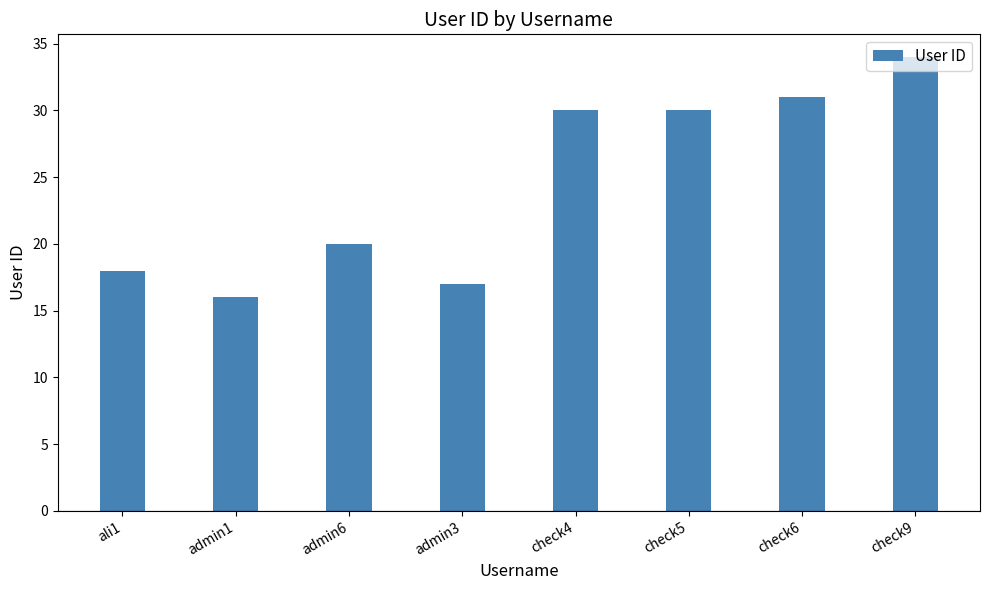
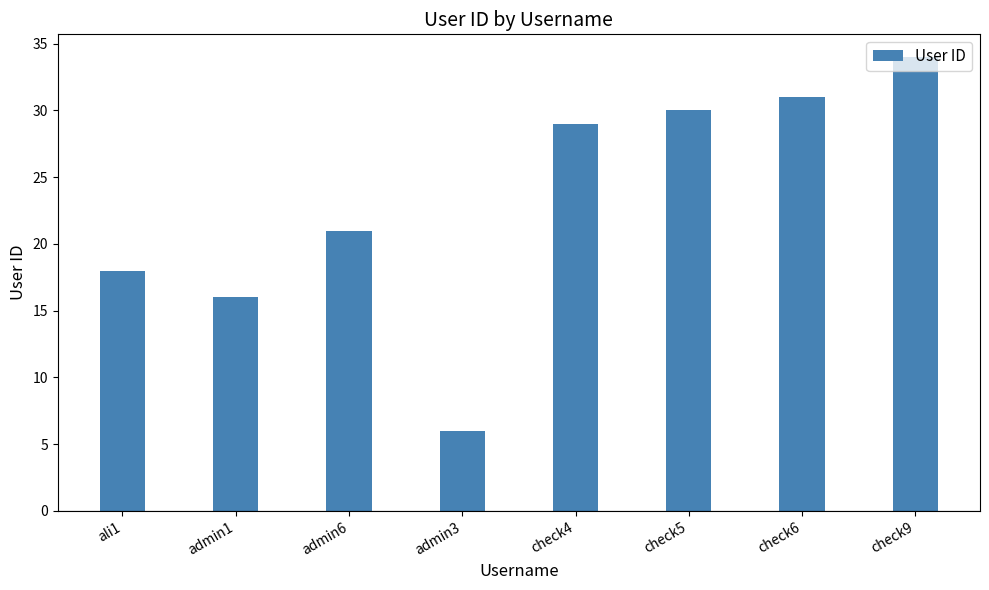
admin6: 20 -> 21
admin3: 17 -> 6
check4: 30 -> 29
